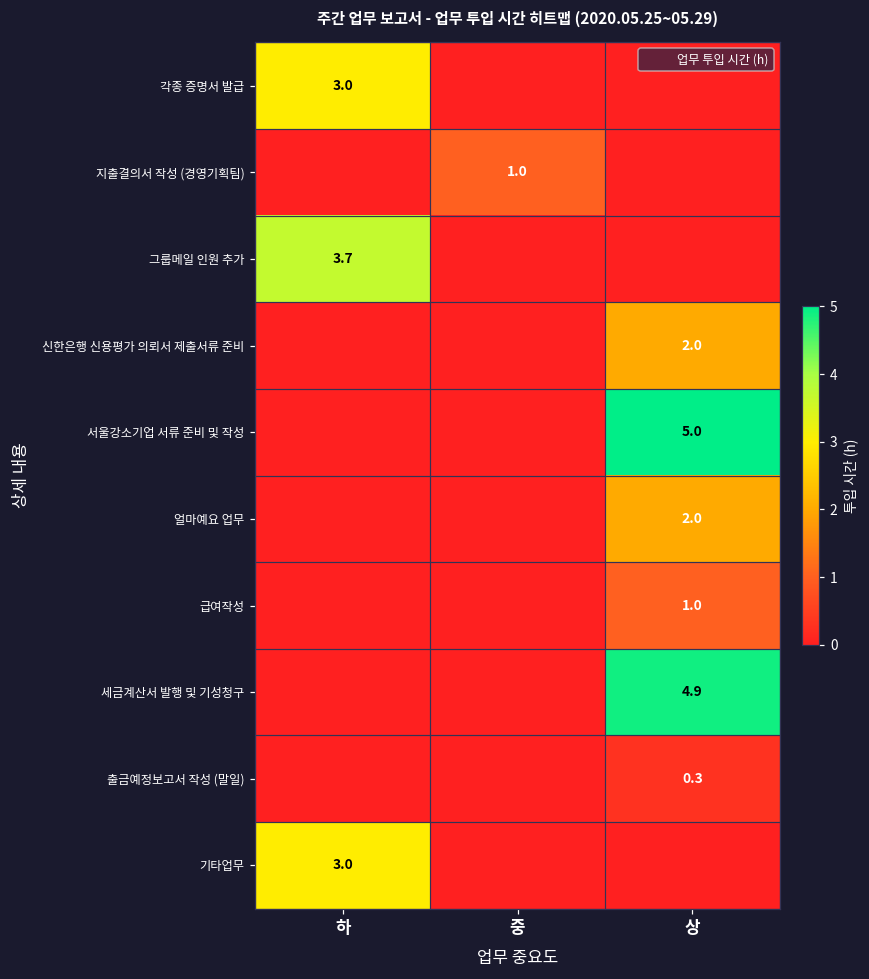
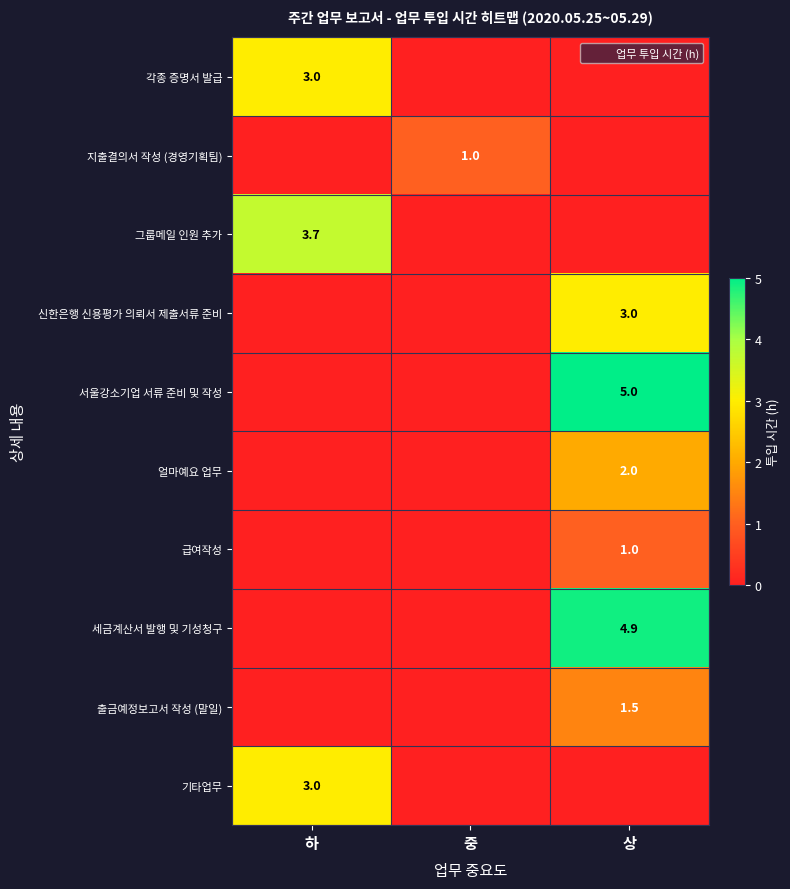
신한은행 신용평가 의뢰서 제출서류 준비, 상: 2.0 -> 3.0
출금예정보고서 작성 (말일), 상: 0.3 -> 1.5
